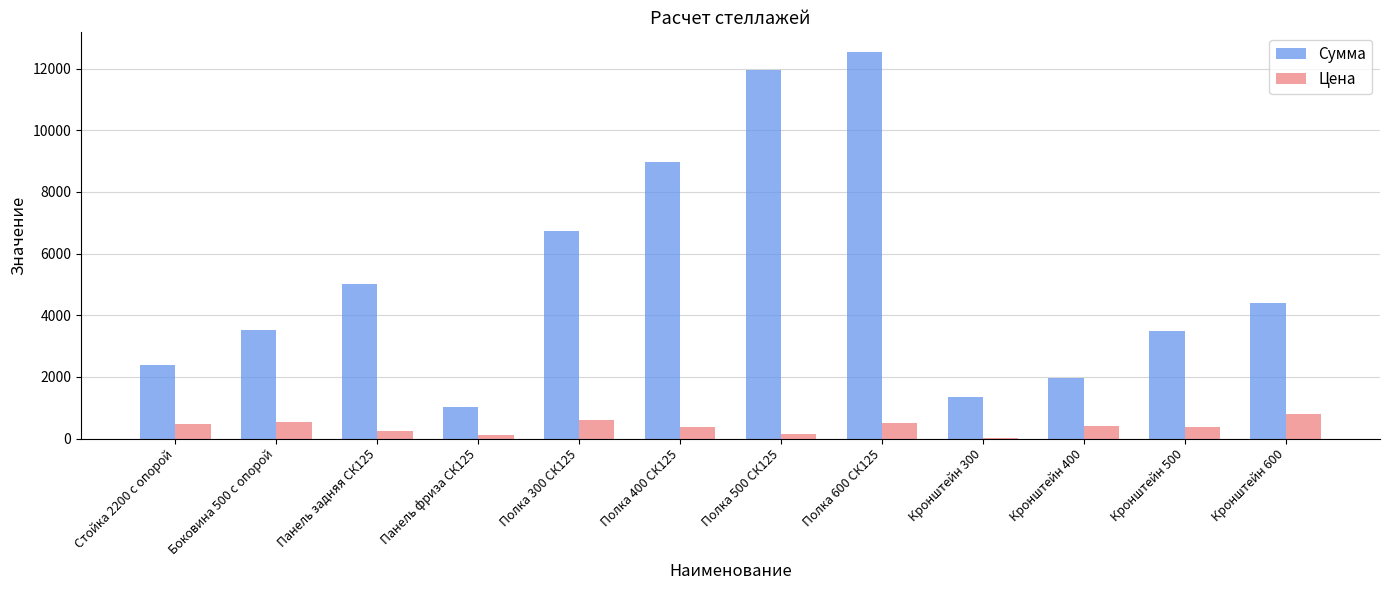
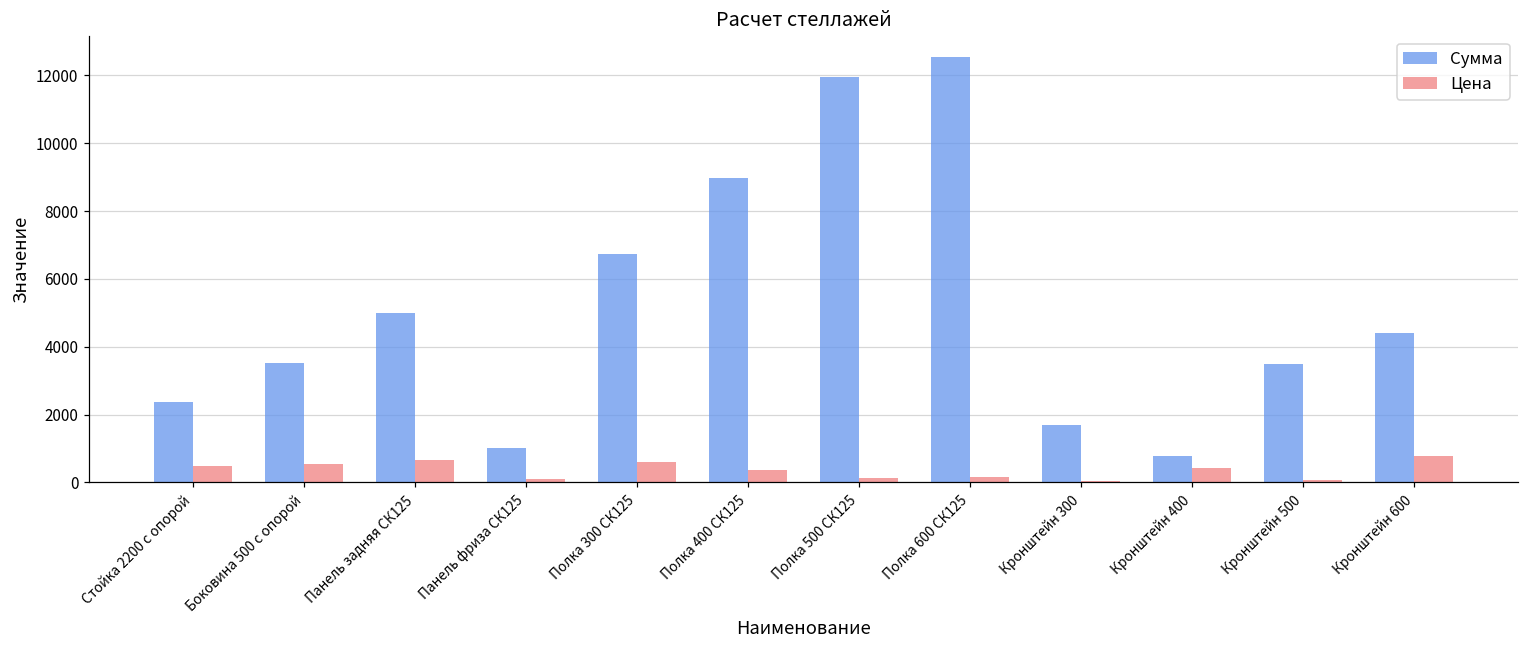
Цена, Панель задняя СК125: 300 -> 700
Цена, Полка 600 СК125: 500 -> 200
Сумма, Кронштейн 300: 1400 -> 1700
Сумма, Кронштейн 400: 2000 -> 800
Цена, Кронштейн 500: 400 -> 100
